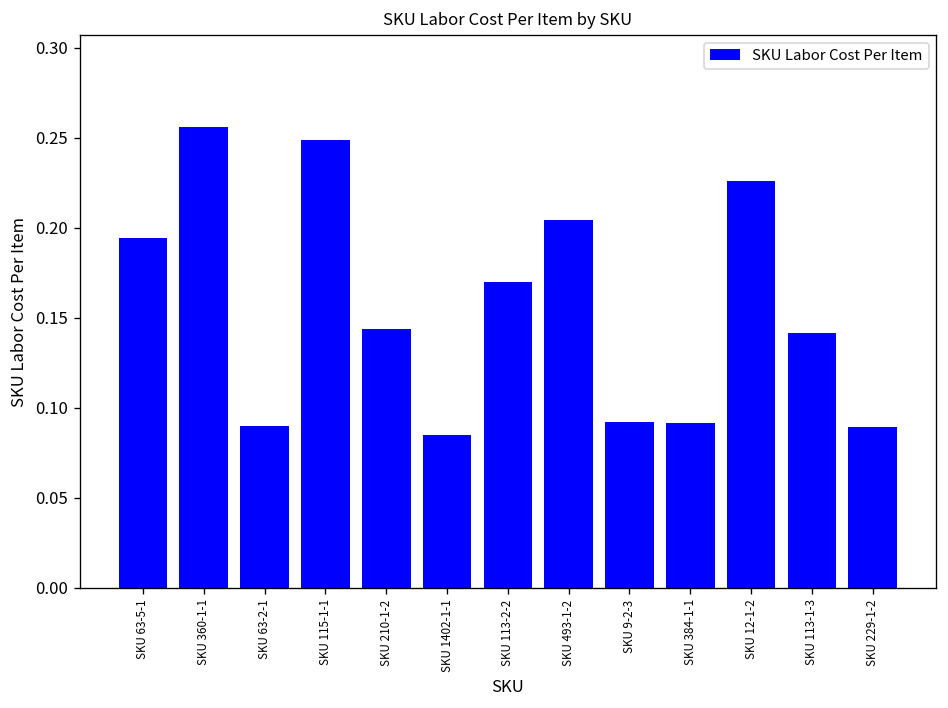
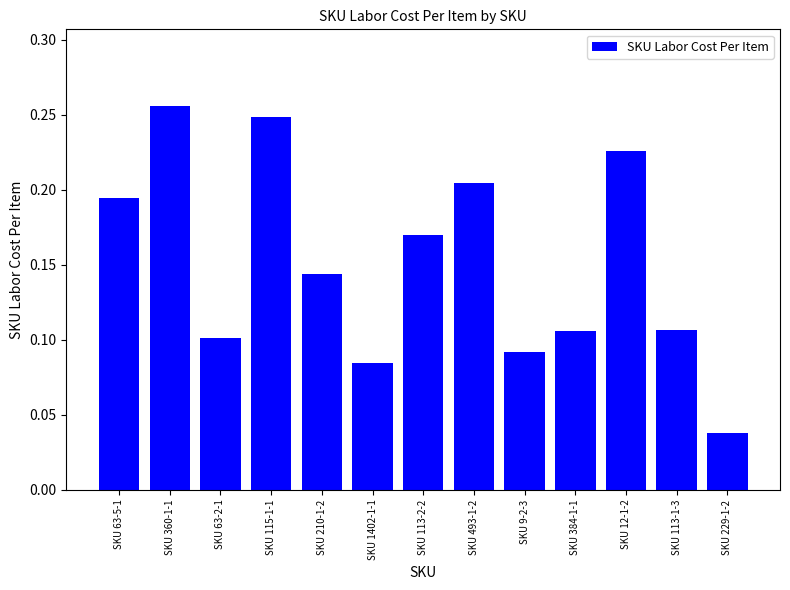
SKU 63-2-1: 0.090 -> 0.101
SKU 384-1-1: 0.092 -> 0.106
SKU 113-1-3: 0.142 -> 0.107
SKU 229-1-2: 0.089 -> 0.038
